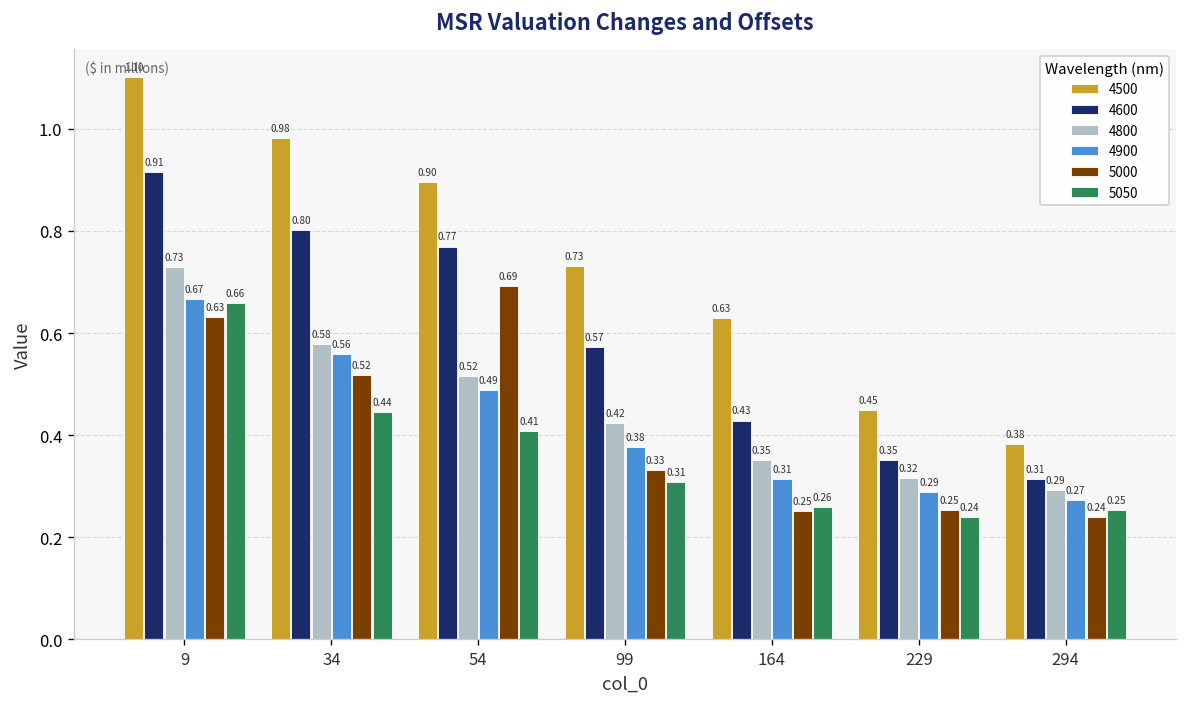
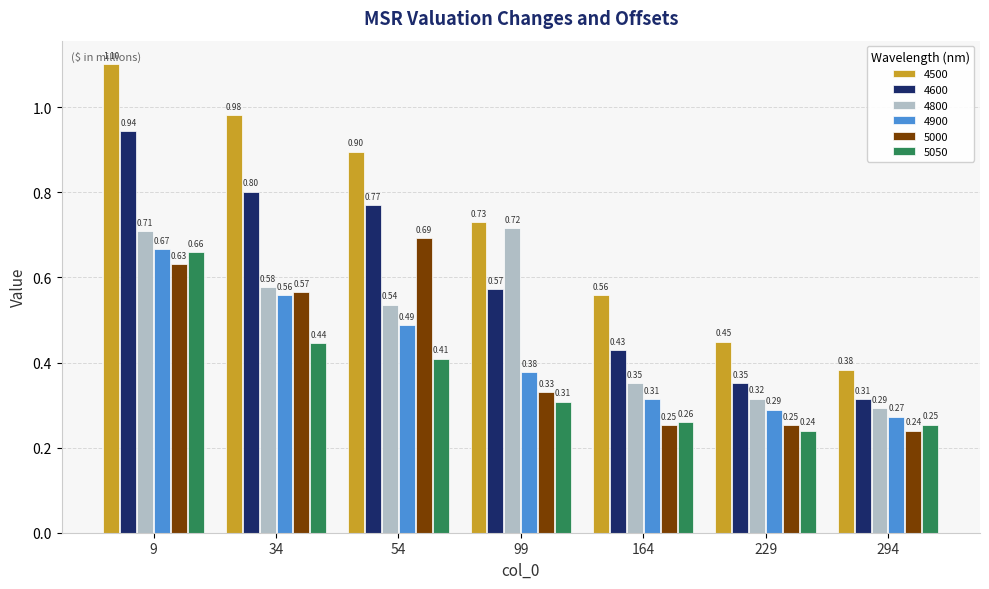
4600, 9: 0.91 -> 0.94
4800, 9: 0.73 -> 0.71
5000, 34: 0.52 -> 0.57
4800, 54: 0.52 -> 0.54
4800, 99: 0.42 -> 0.72
4500, 164: 0.63 -> 0.56
